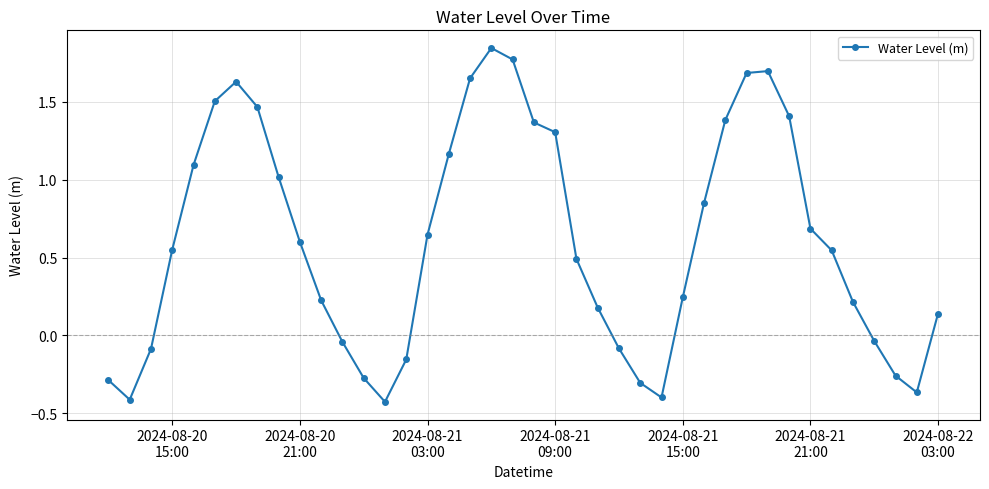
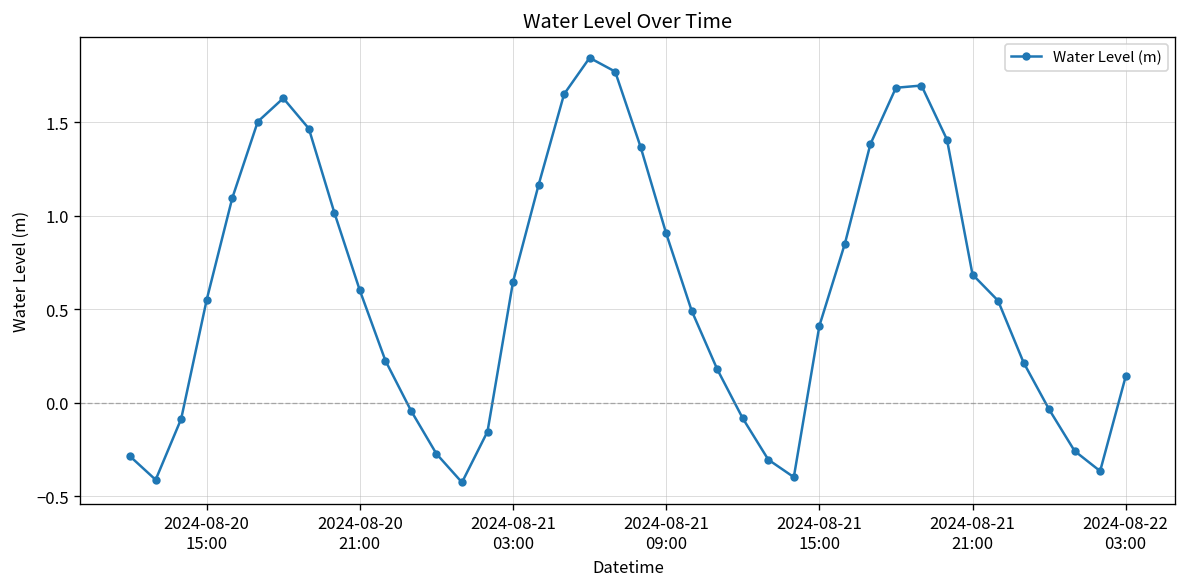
2024-08-21 09:00: 1.31 -> 0.91
2024-08-21 15:00: 0.24 -> 0.41
